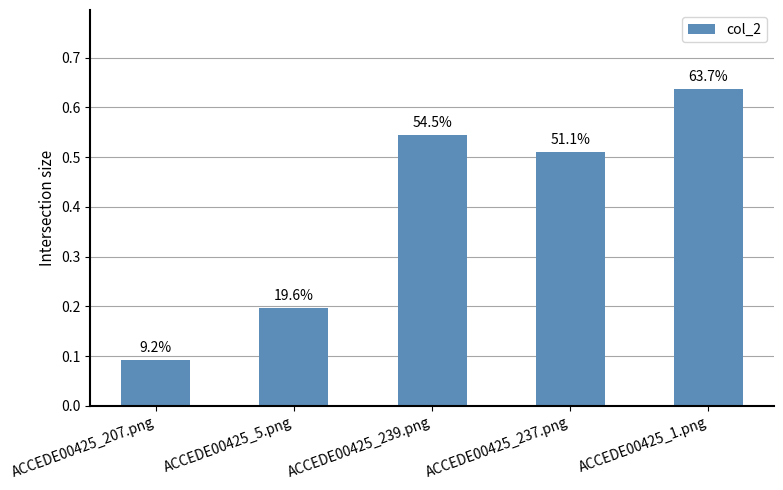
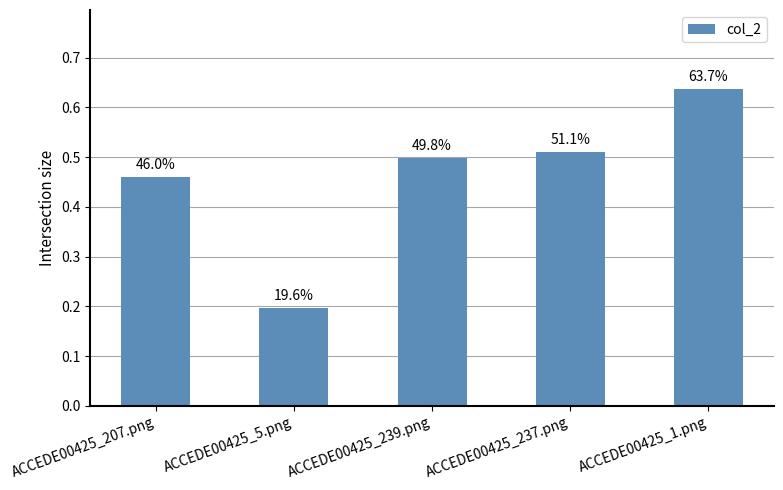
ACCEDE00425_207.png: 9.2% -> 46.0%
ACCEDE00425_239.png: 54.5% -> 49.8%
